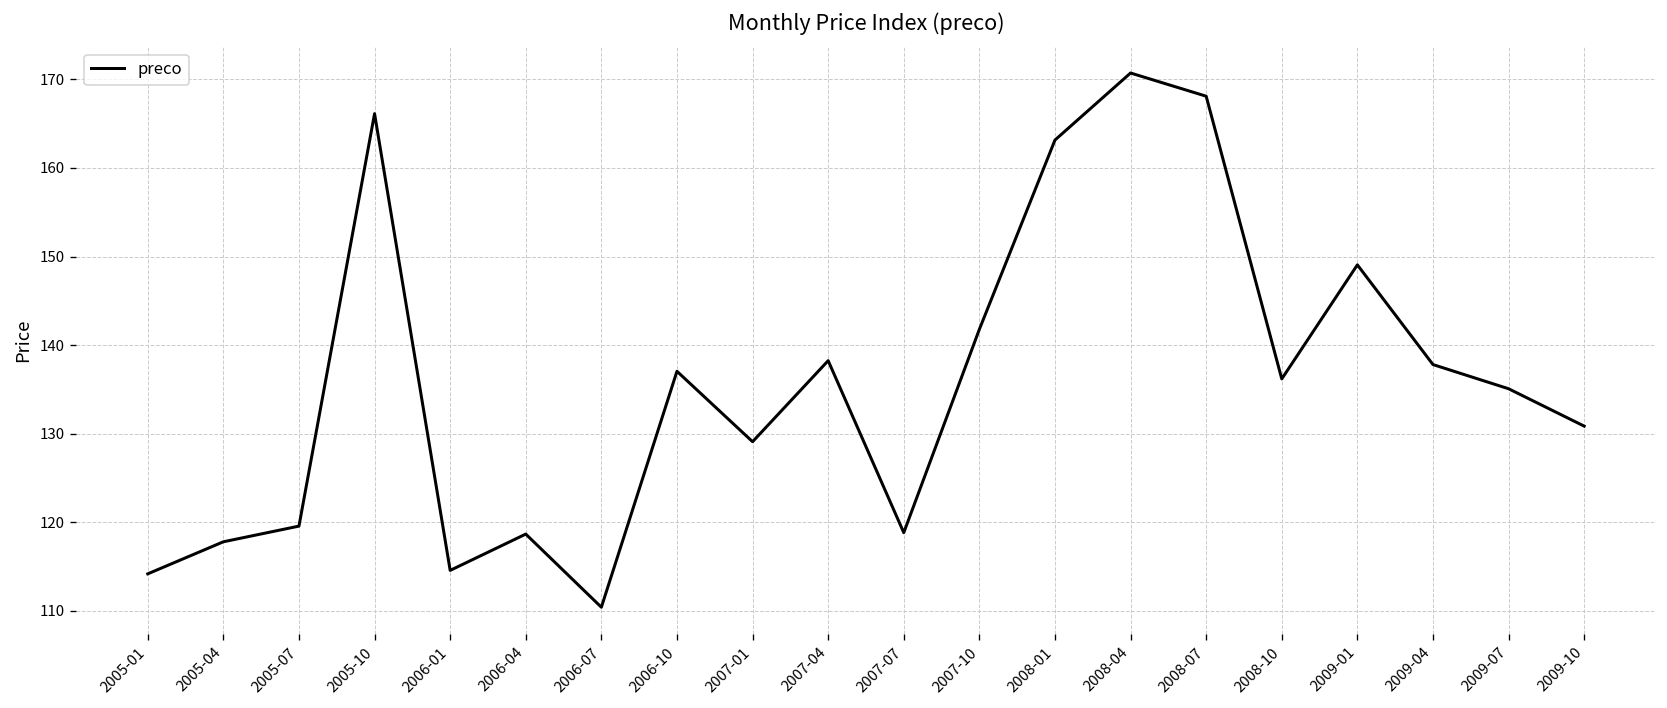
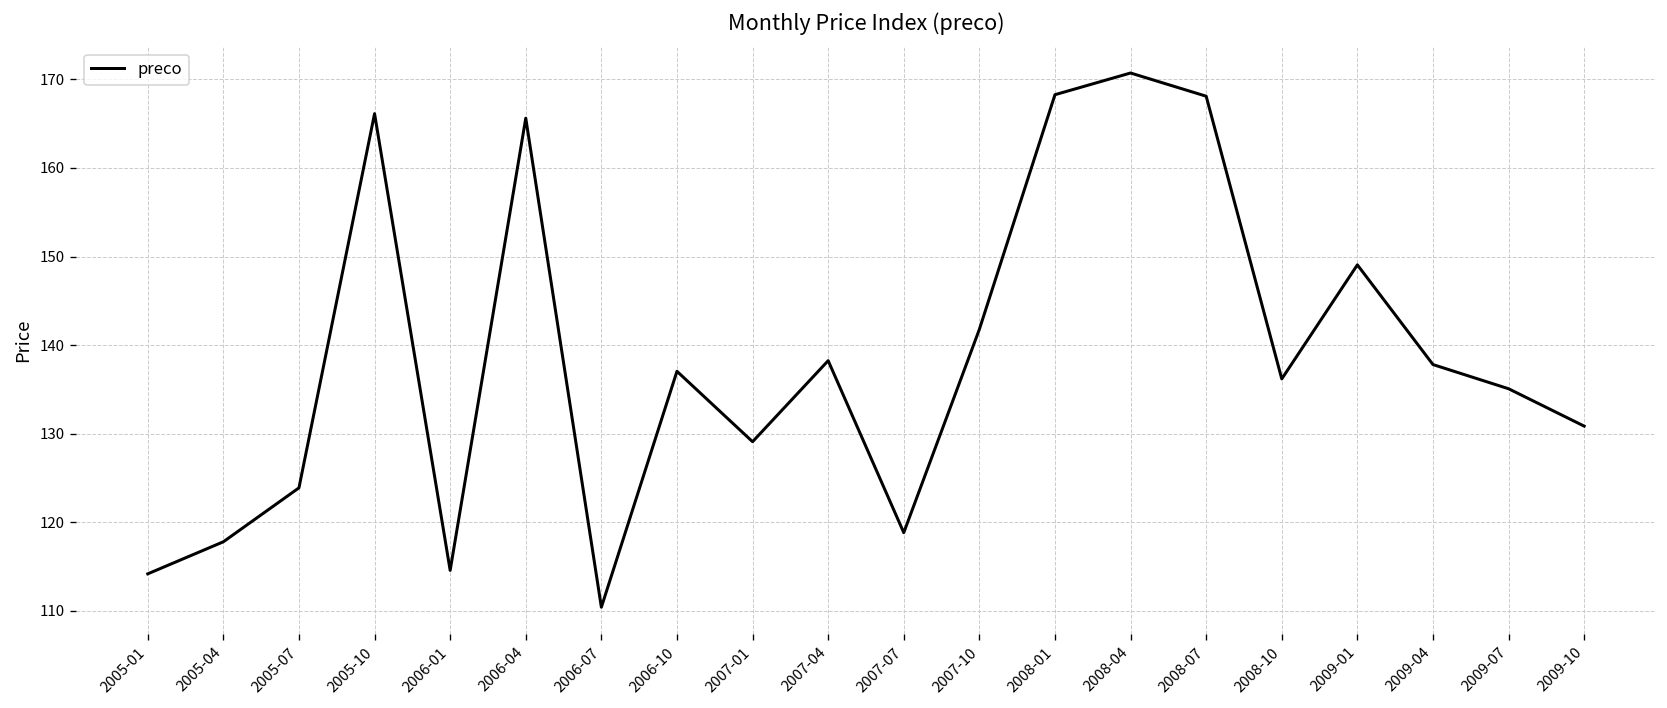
2005-07: 120 -> 124
2006-04: 119 -> 166
2008-01: 163 -> 168
